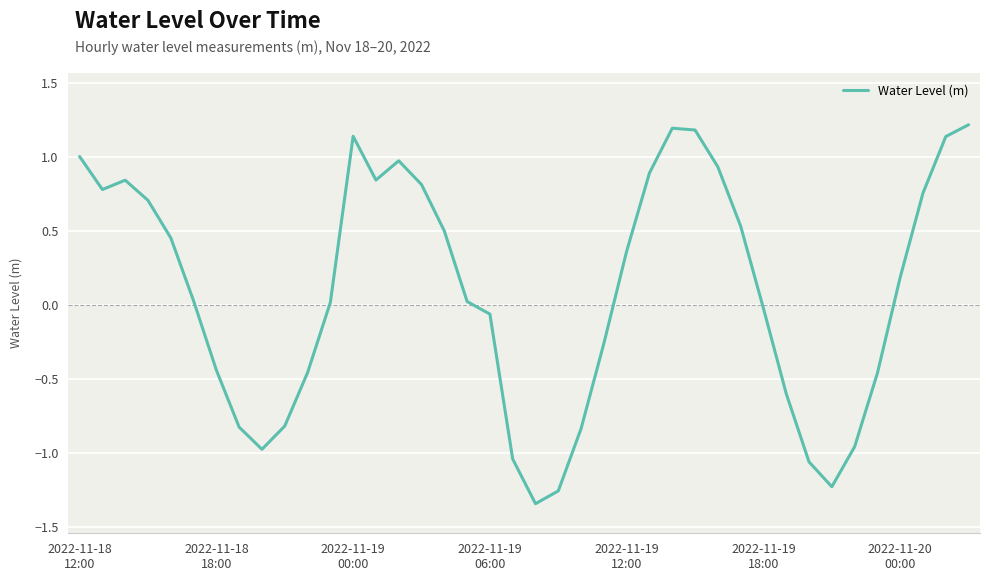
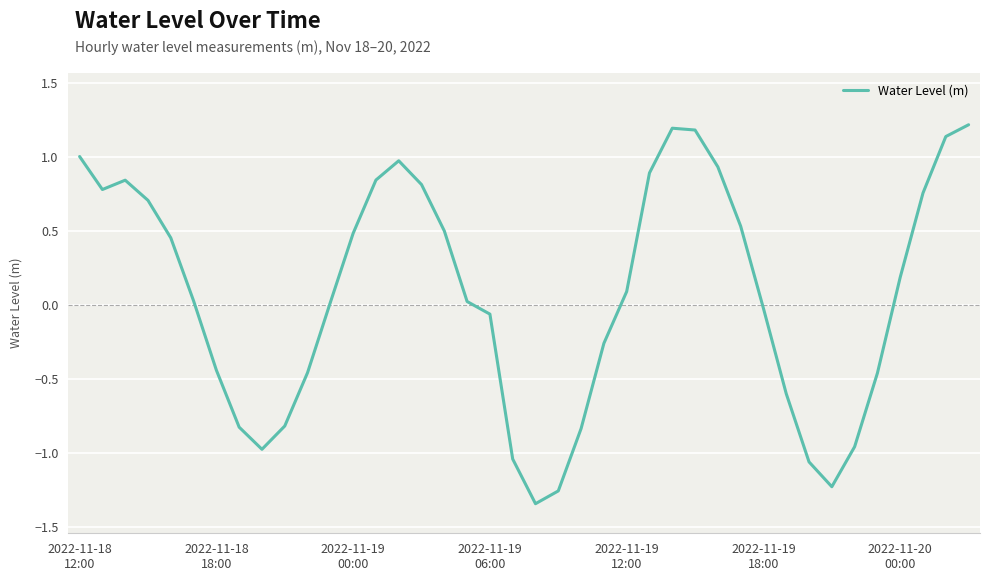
2022-11-19 00:00: 1.14 -> 0.49
2022-11-19 12:00: 0.37 -> 0.09
